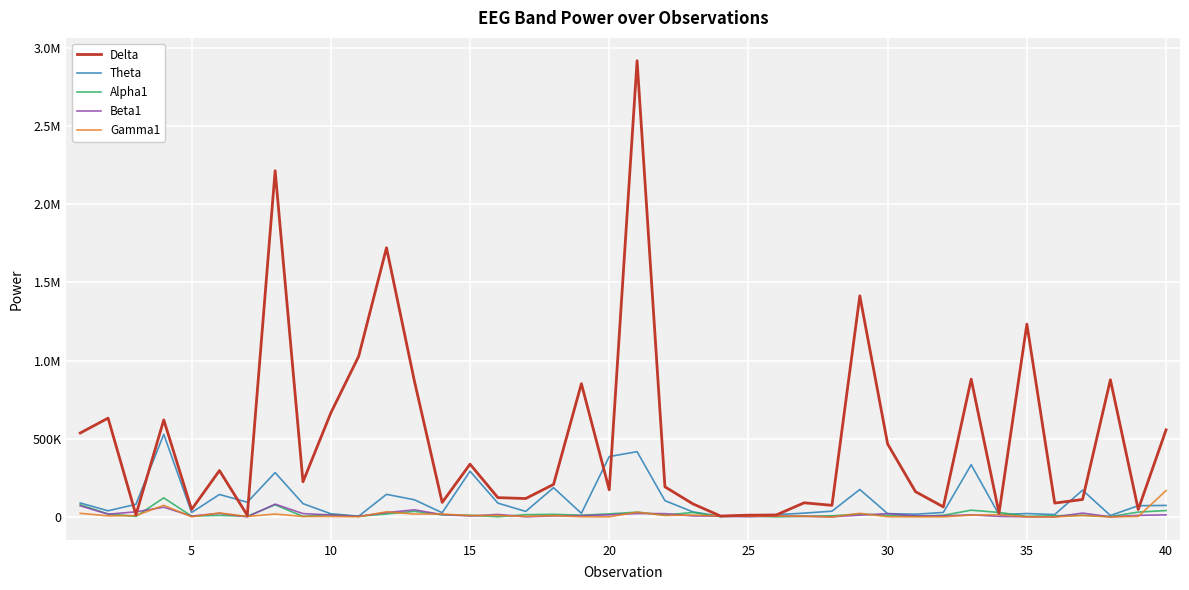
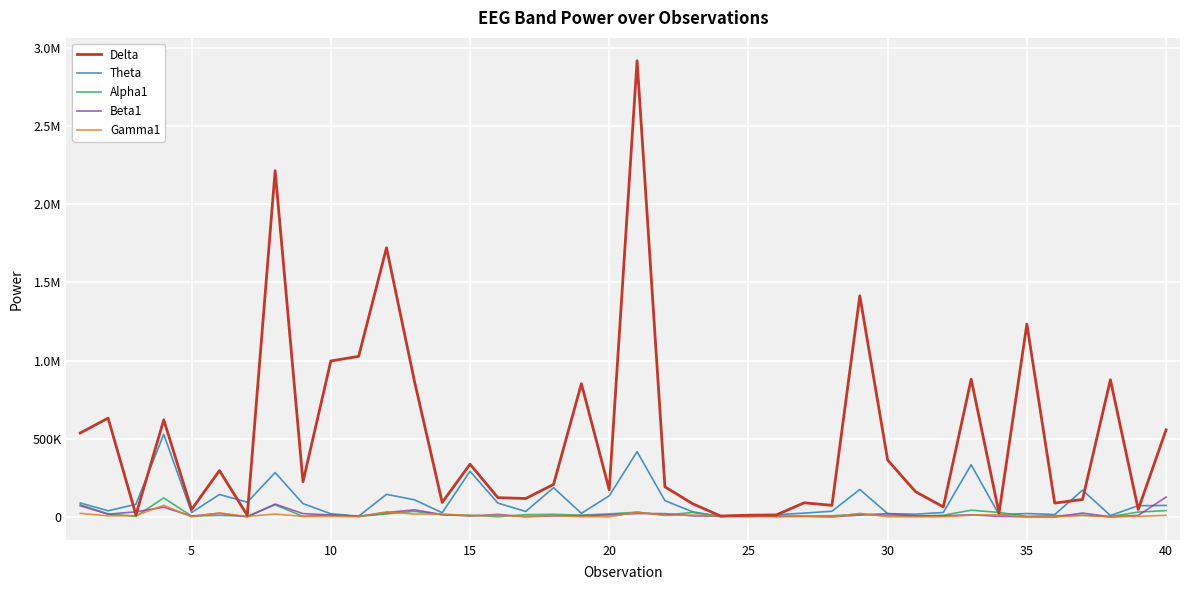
Delta, 10: 670000 -> 1000000
Theta, 20: 390000 -> 140000
Delta, 30: 470000 -> 360000
Beta1, 40: 10000 -> 130000
Gamma1, 40: 170000 -> 10000
